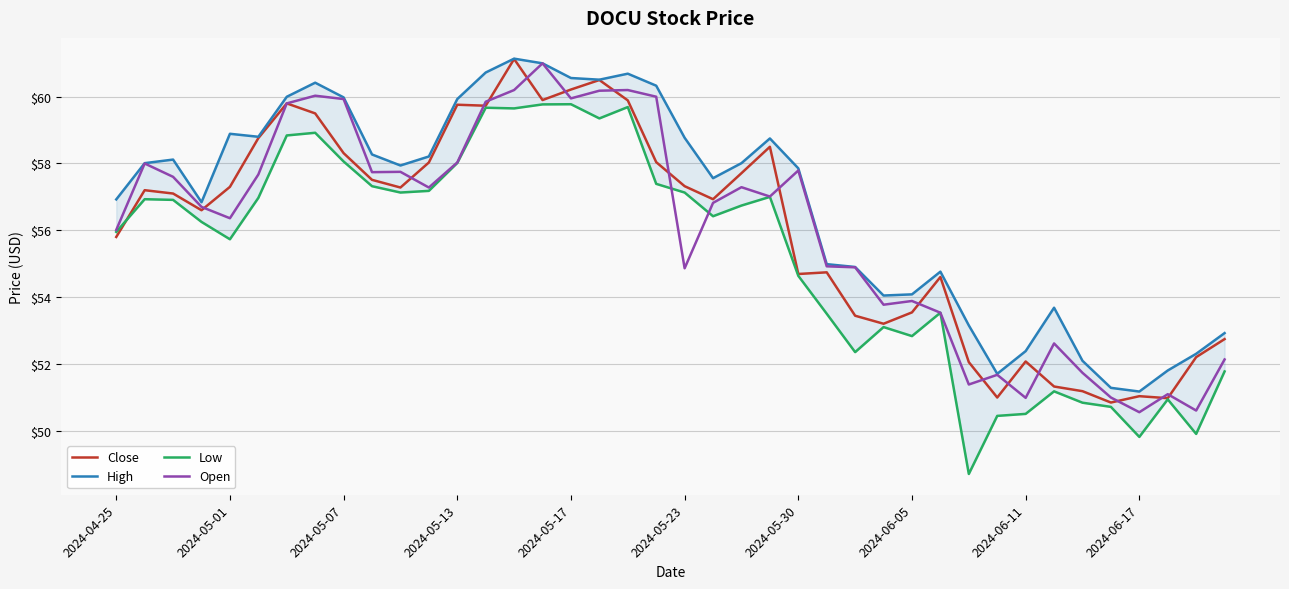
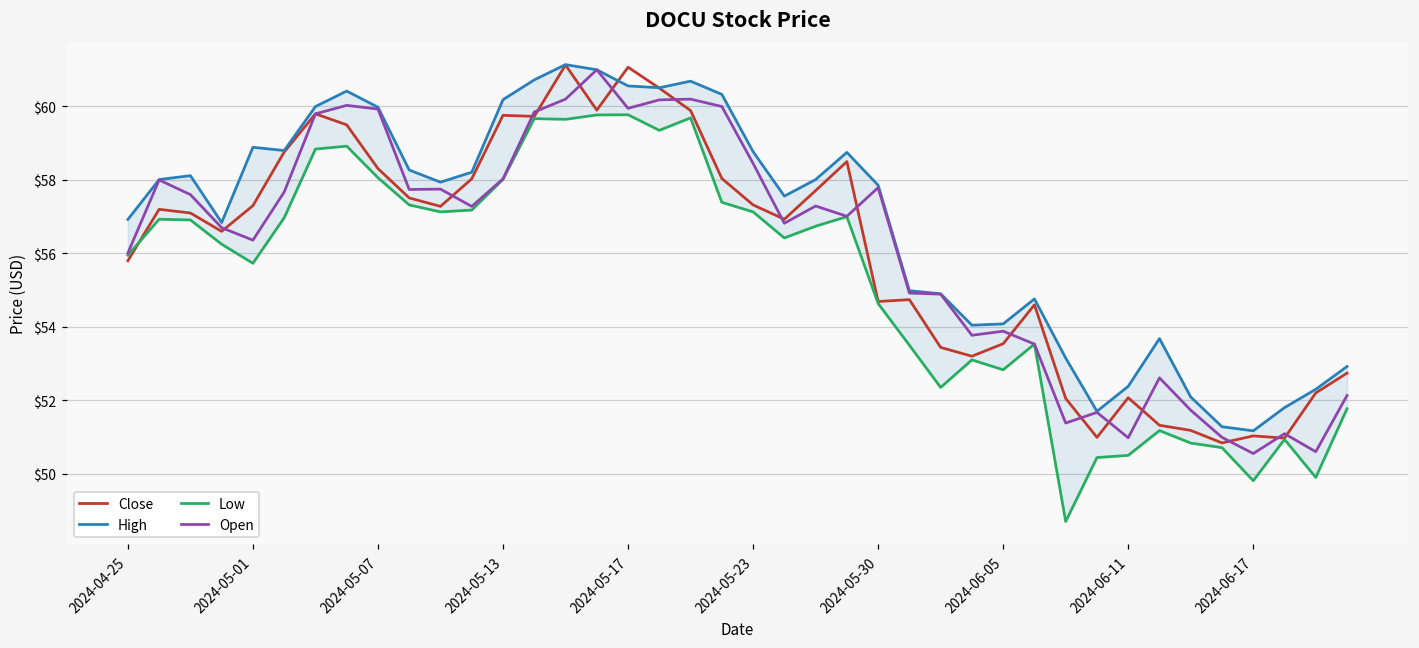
High, 2024-05-13: $59.9 -> $60.2
Close, 2024-05-17: $60.2 -> $61.1
Open, 2024-05-23: $54.9 -> $58.5
